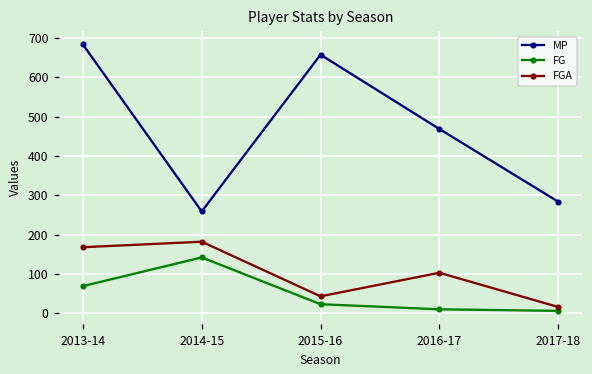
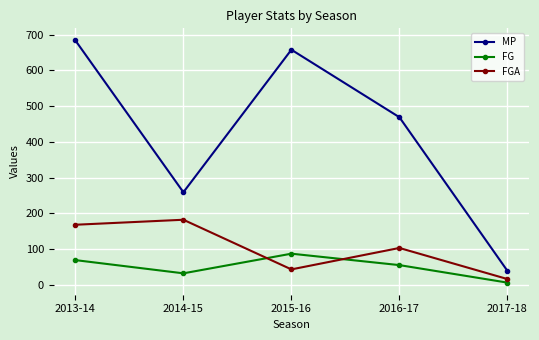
FG, 2014-15: 140 -> 30
FG, 2015-16: 20 -> 90
FG, 2016-17: 10 -> 60
MP, 2017-18: 280 -> 40
